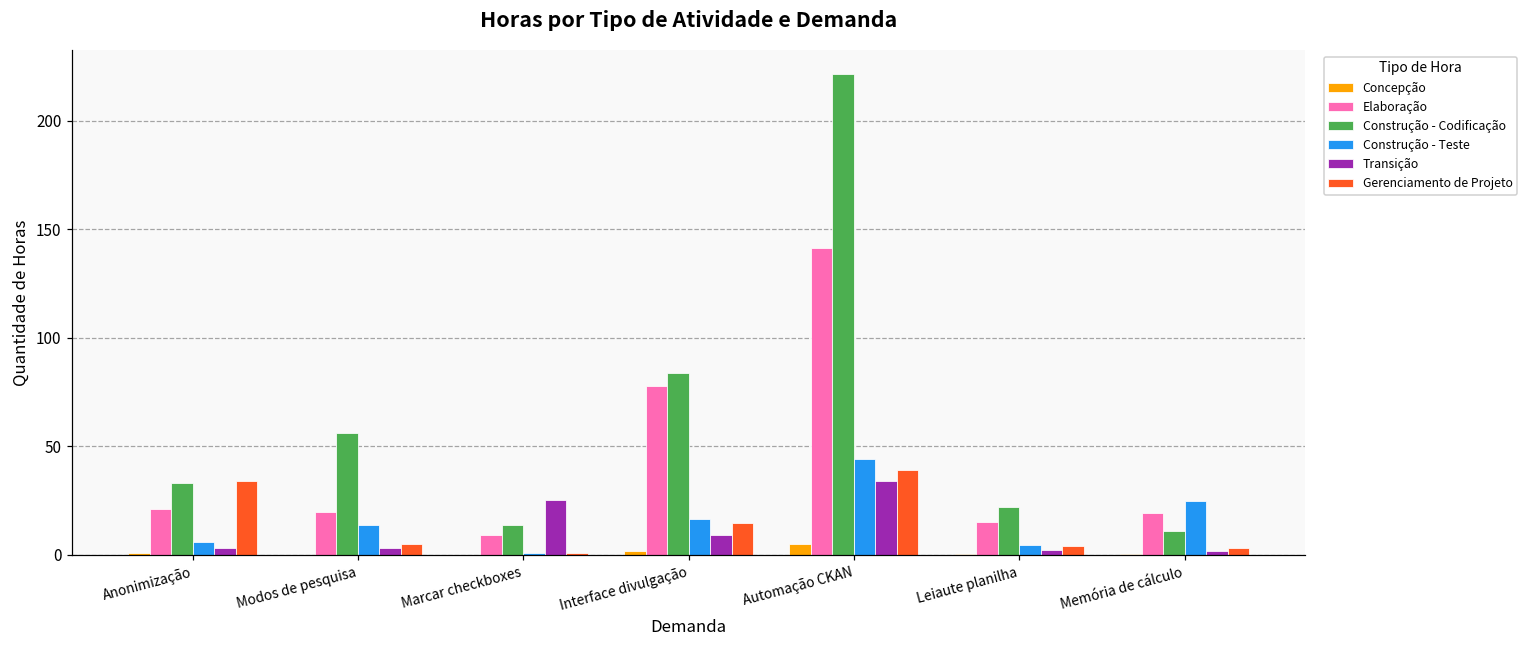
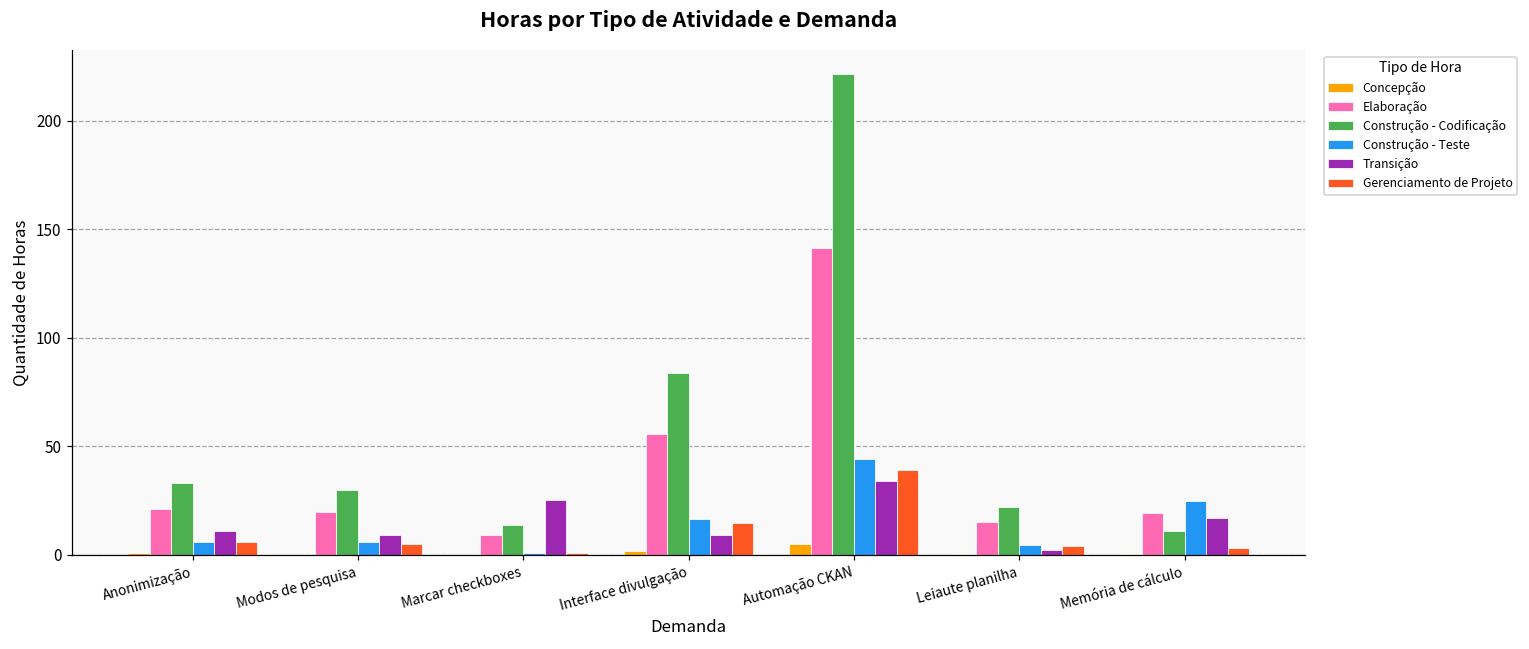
Transição, Anonimização: 3 -> 11
Gerenciamento de Projeto, Anonimização: 34 -> 6
Construção - Codificação, Modos de pesquisa: 56 -> 30
Construção - Teste, Modos de pesquisa: 14 -> 6
Transição, Modos de pesquisa: 3 -> 9
Elaboração, Interface divulgação: 78 -> 56
Transição, Memória de cálculo: 2 -> 17
